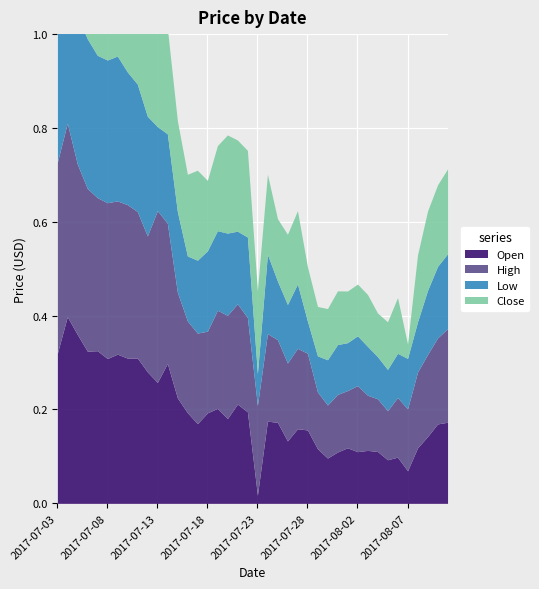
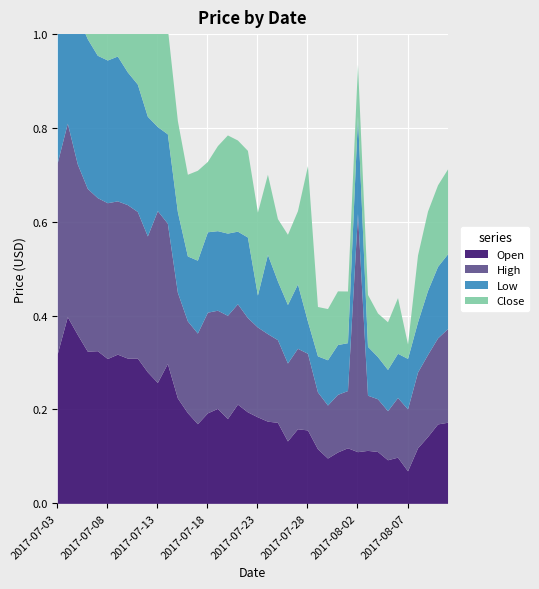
High, 2017-07-18: 0.17 -> 0.21
Open, 2017-07-23: 0.02 -> 0.18
Close, 2017-07-28: 0.12 -> 0.33
High, 2017-08-02: 0.14 -> 0.51
Low, 2017-08-02: 0.11 -> 0.21
